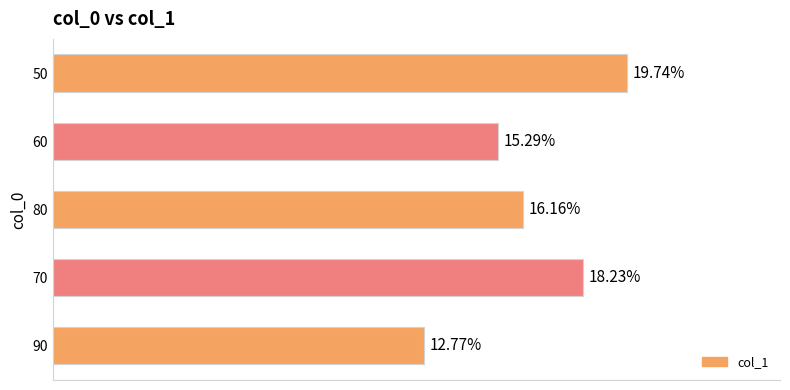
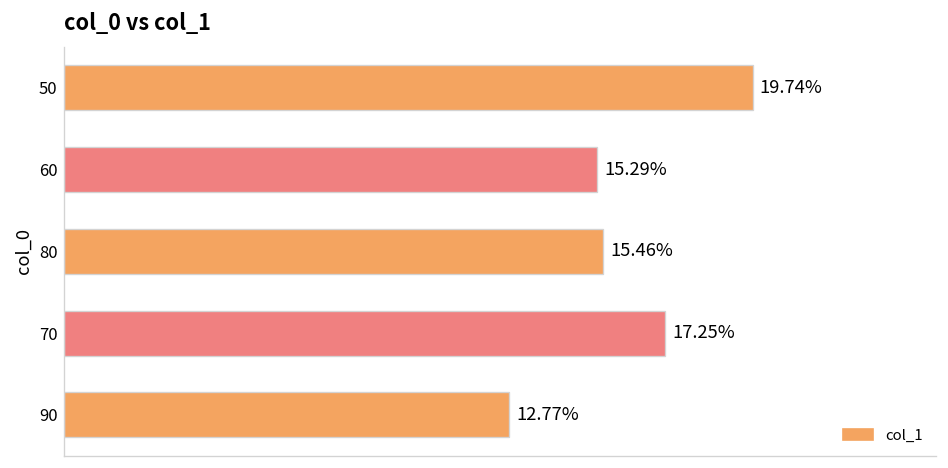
80: 16.16% -> 15.46%
70: 18.23% -> 17.25%
